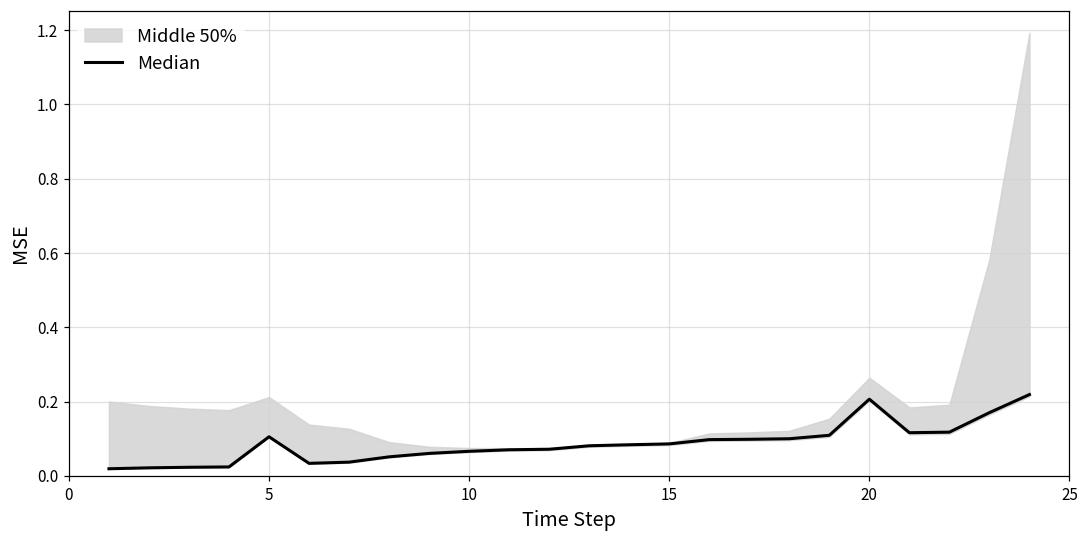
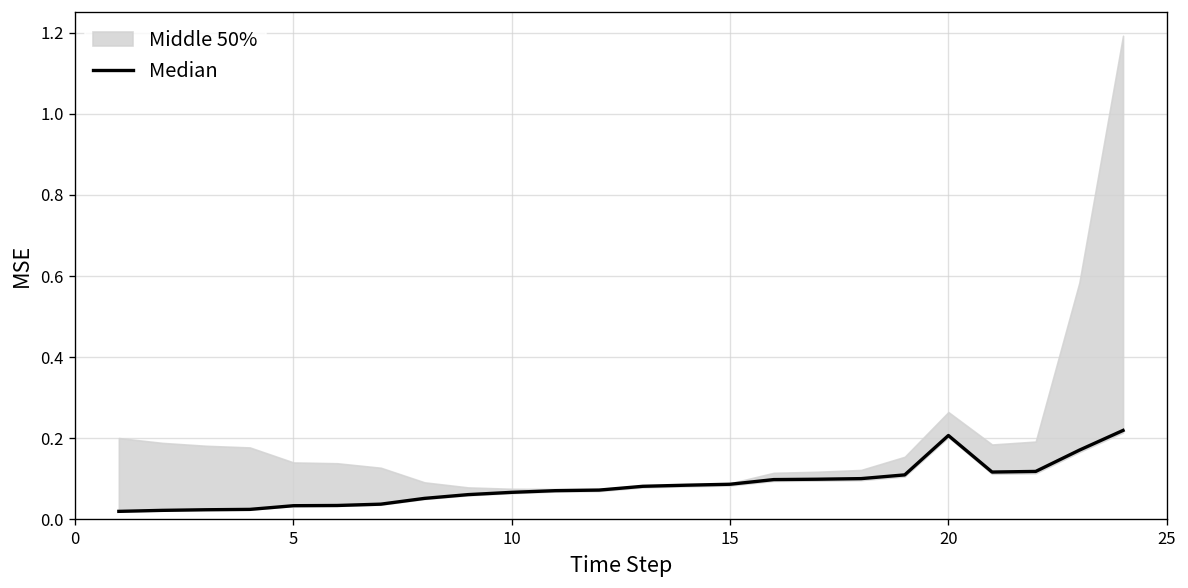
Median, 5: 0.11 -> 0.03
